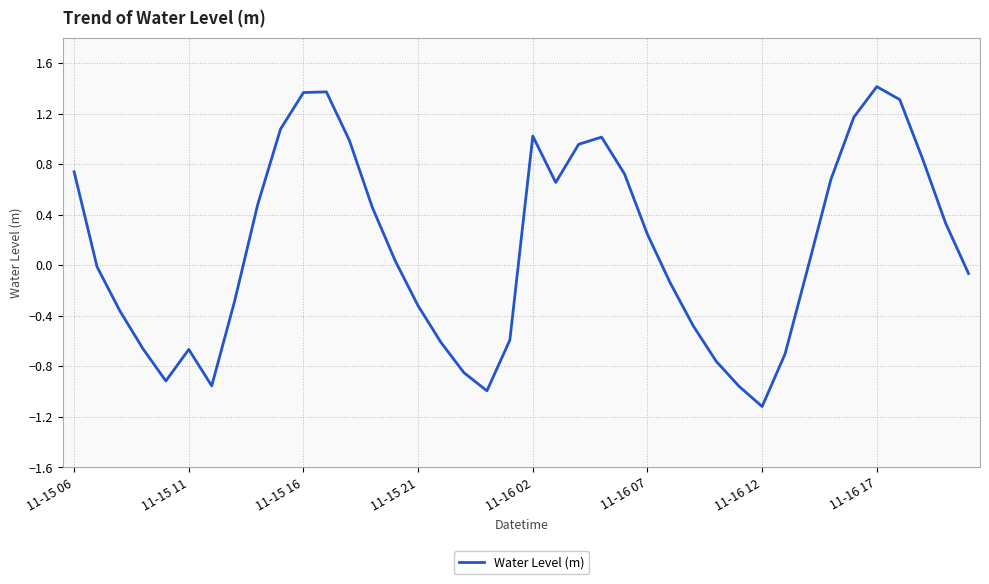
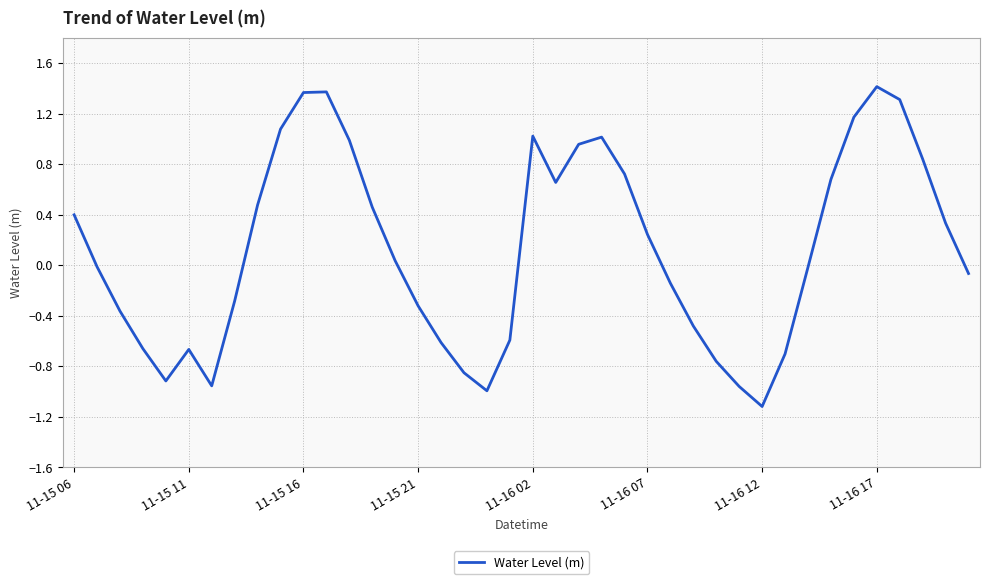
11-15 06: 0.74 -> 0.40
